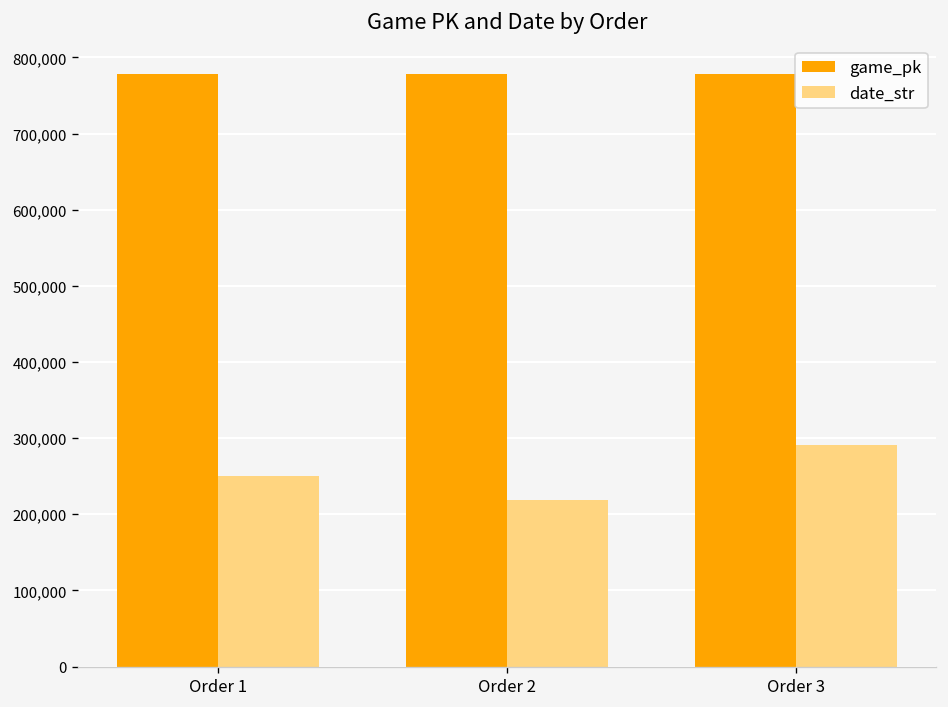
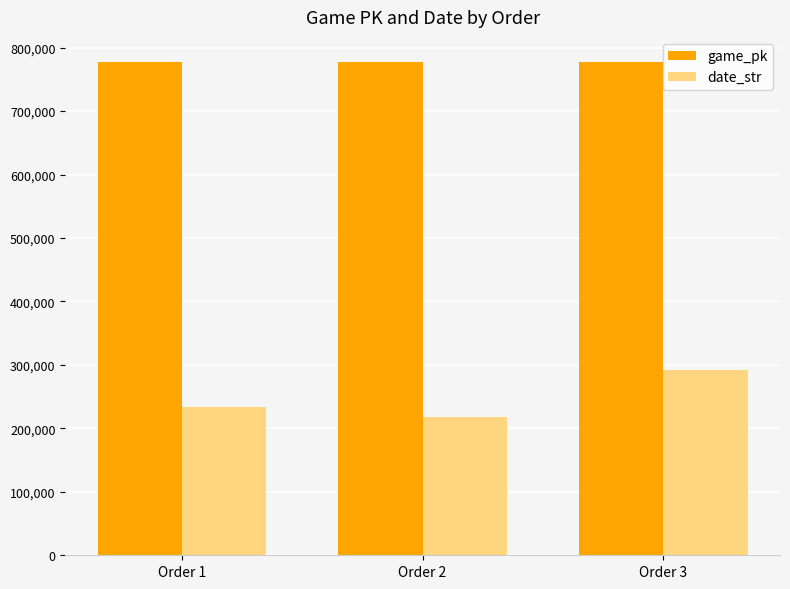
date_str, Order 1: 250,000 -> 230,000
